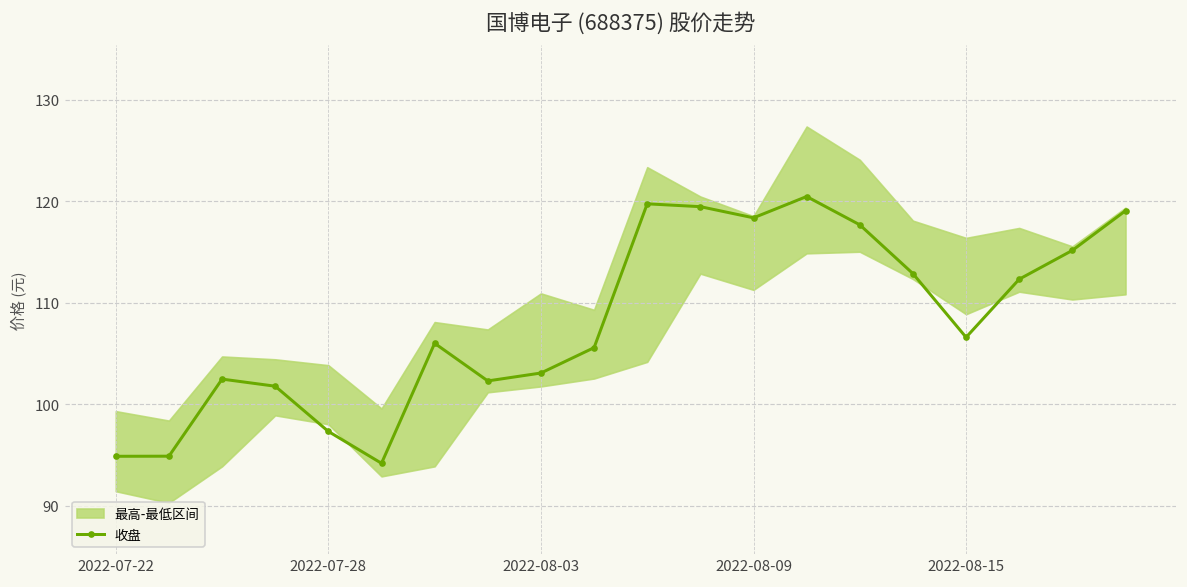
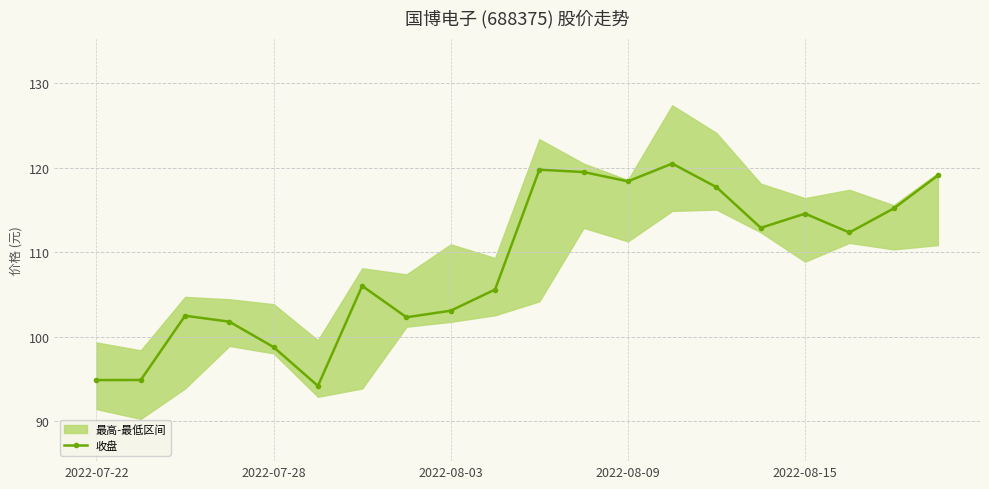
收盘, 2022-07-28: 97 -> 99
收盘, 2022-08-15: 107 -> 115
